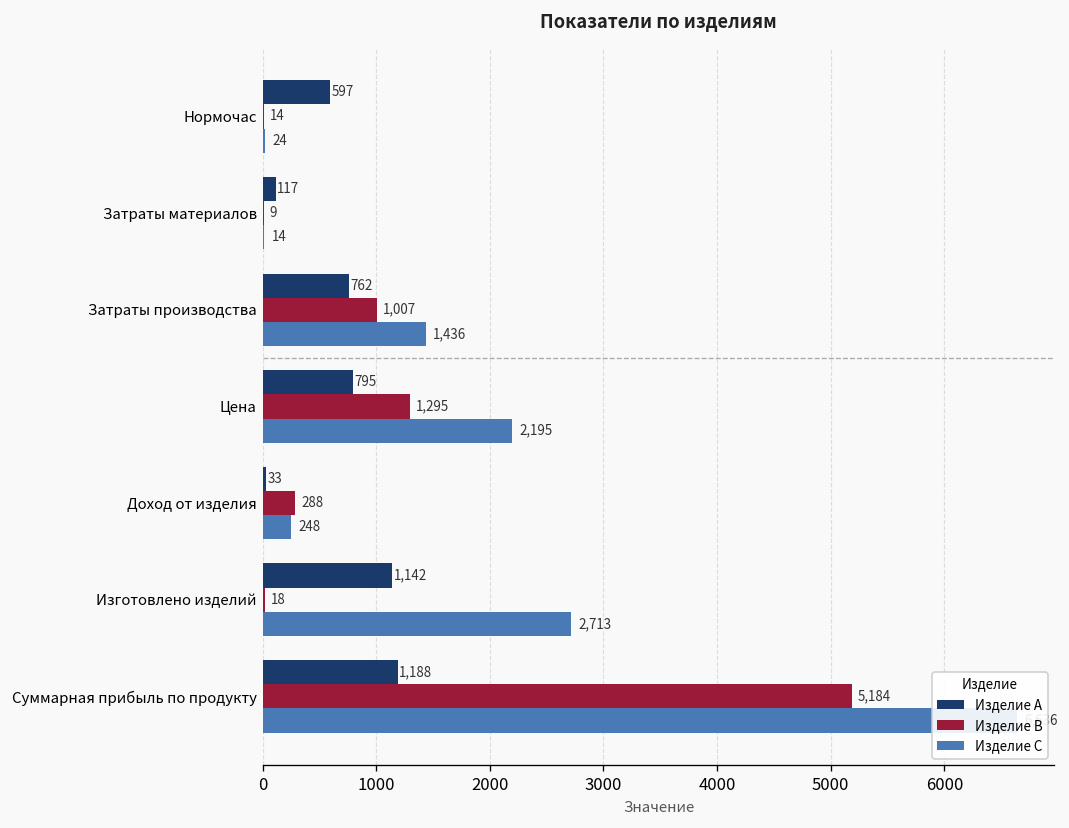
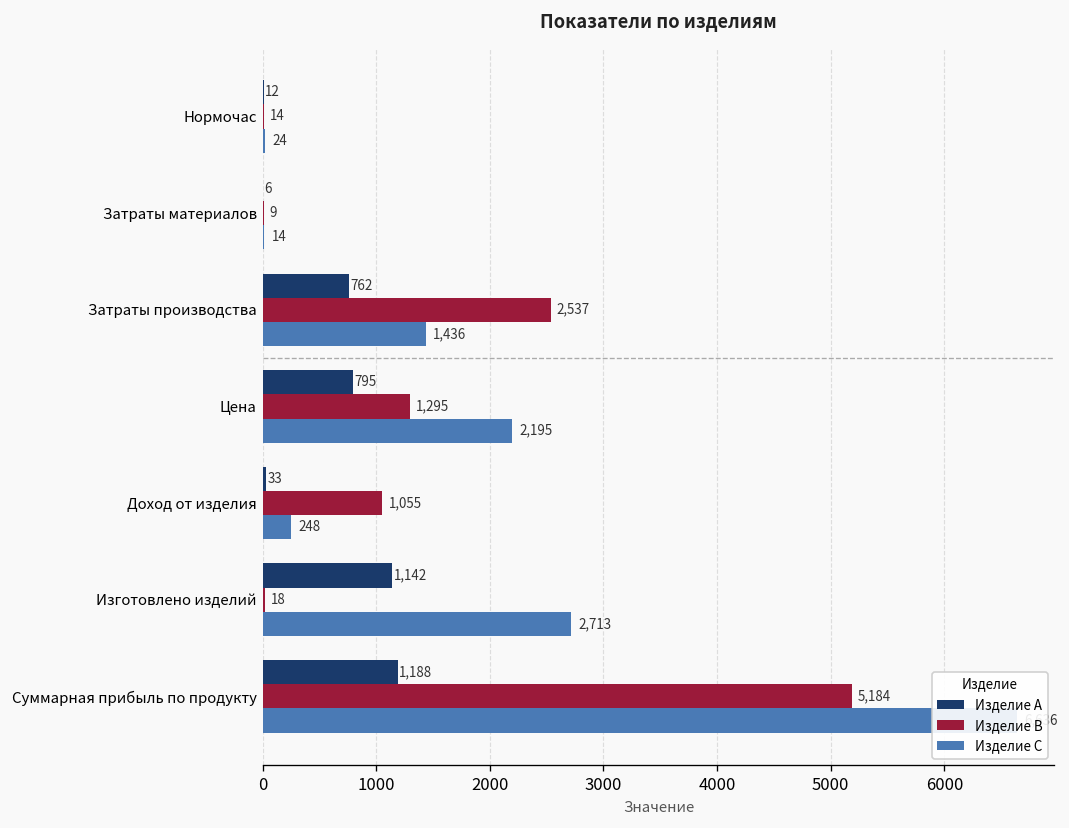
Изделие A, Нормочас: 597 -> 12
Изделие A, Затраты материалов: 117 -> 6
Изделие B, Затраты производства: 1,007 -> 2,537
Изделие B, Доход от изделия: 288 -> 1,055
